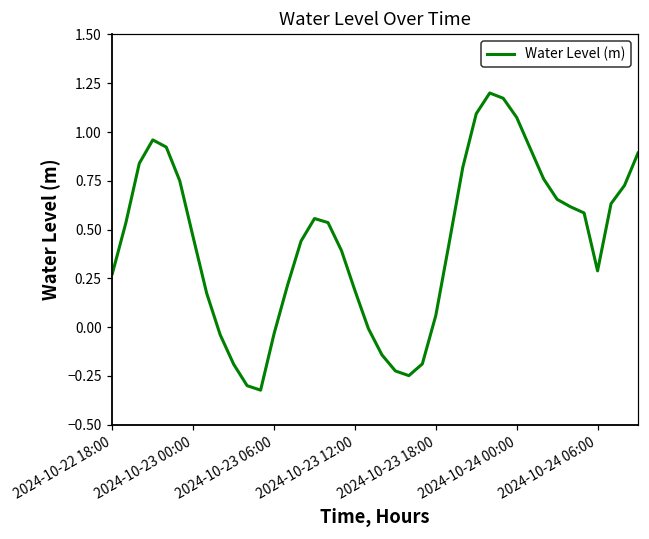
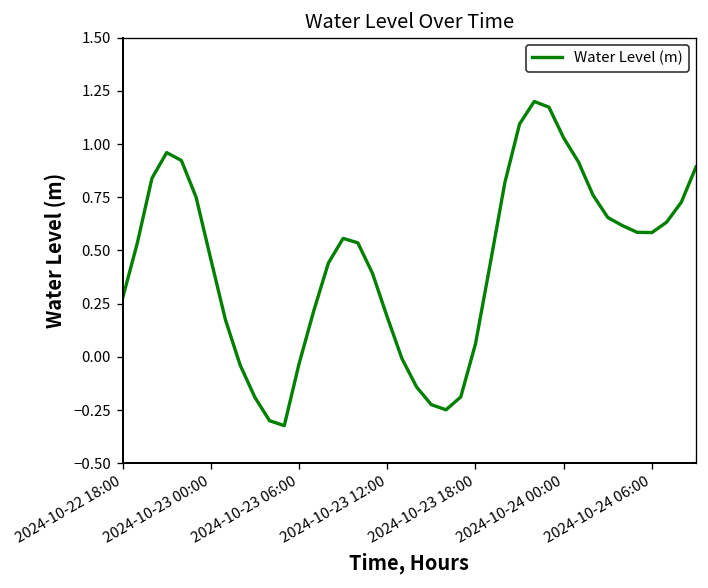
2024-10-24 00:00: 1.07 -> 1.03
2024-10-24 06:00: 0.29 -> 0.58
